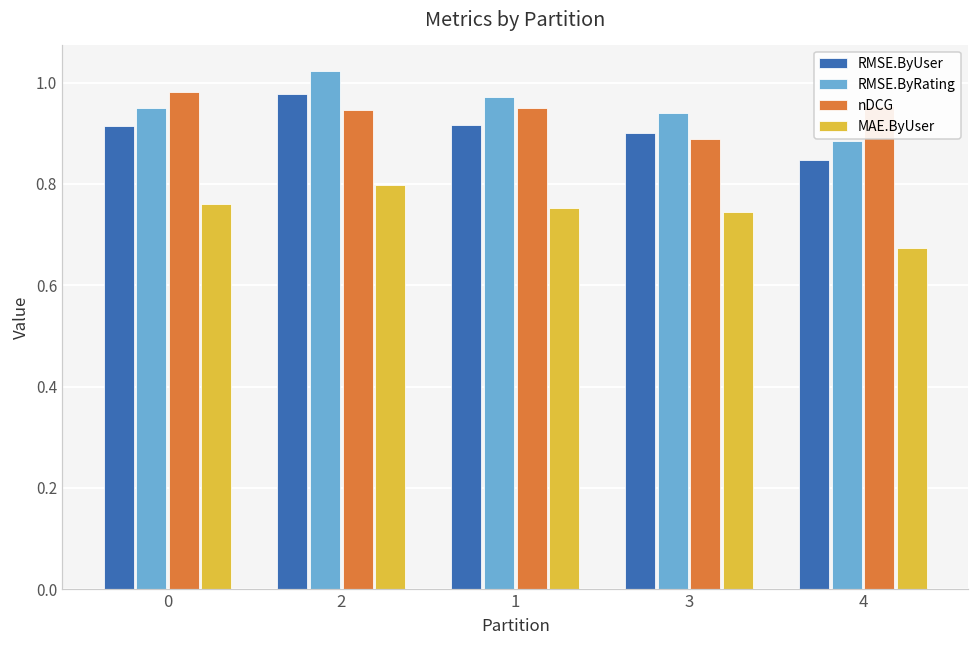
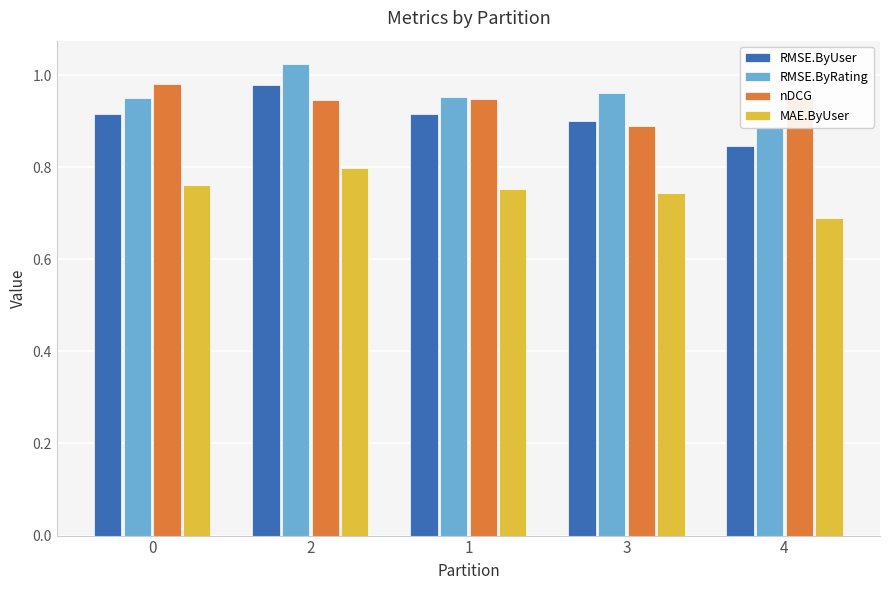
RMSE.ByRating, 1: 0.97 -> 0.95
RMSE.ByRating, 3: 0.94 -> 0.96
MAE.ByUser, 4: 0.67 -> 0.69
